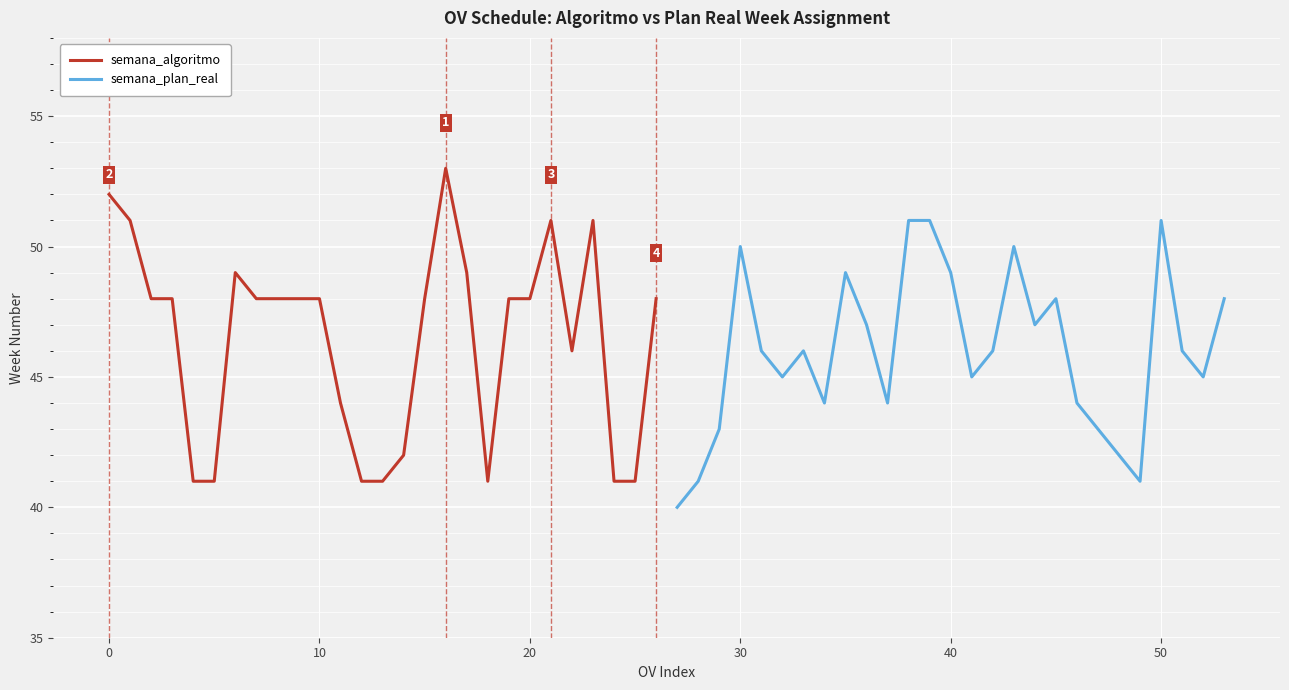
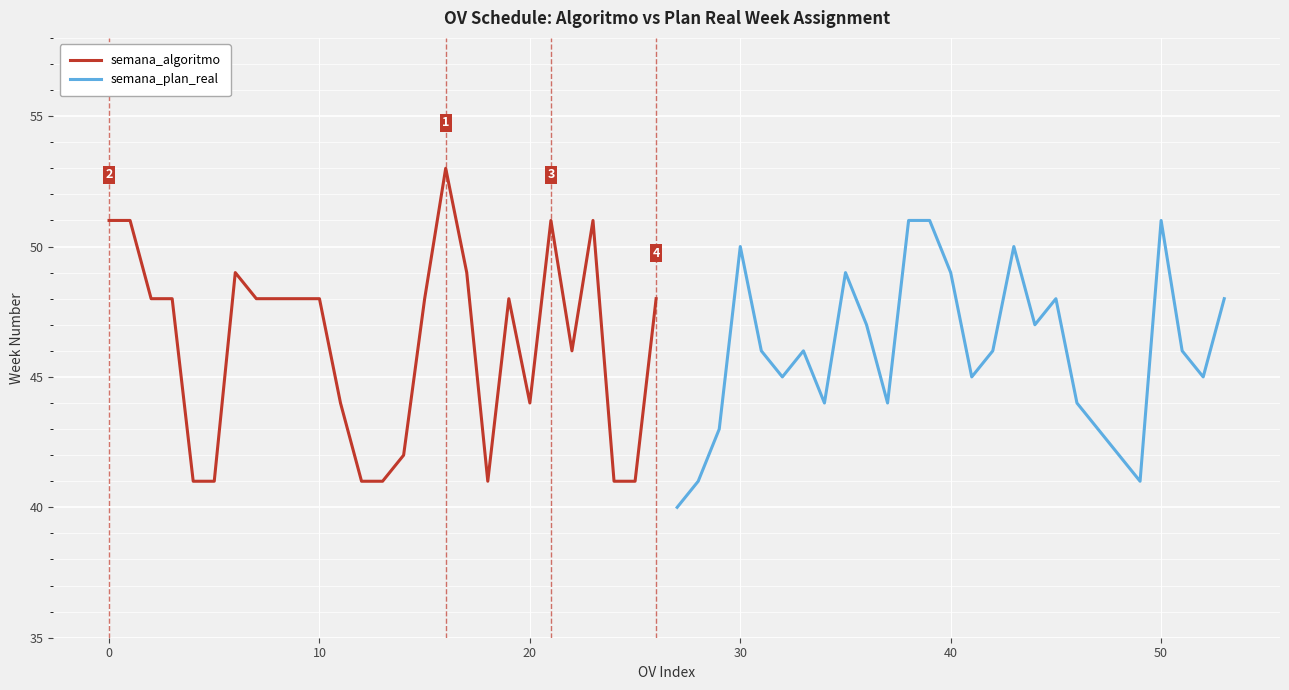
semana_algoritmo, 0: 52 -> 51
semana_algoritmo, 20: 48 -> 44
